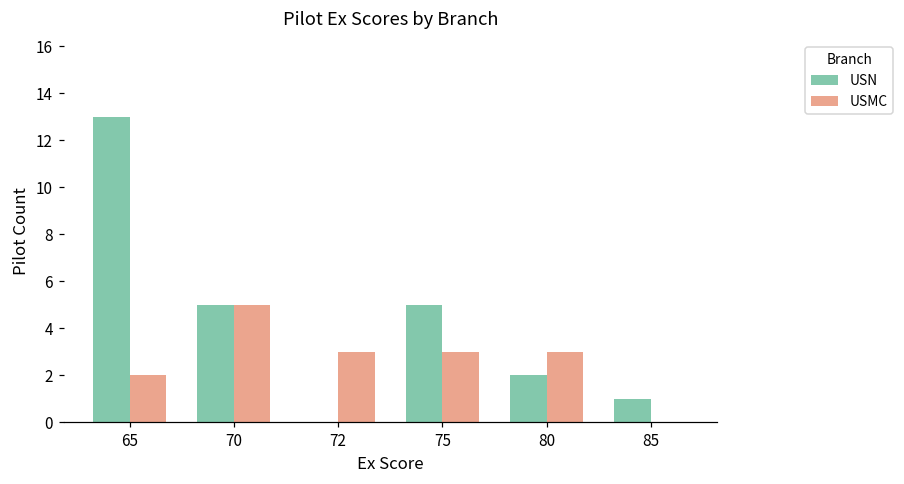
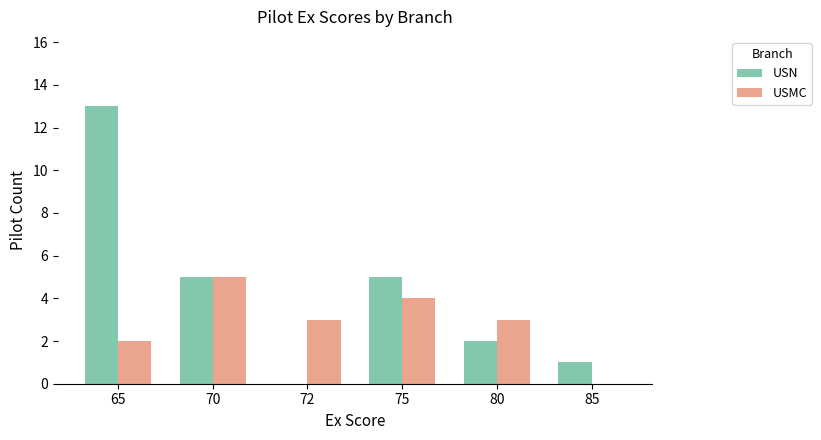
USMC, 75: 3 -> 4
